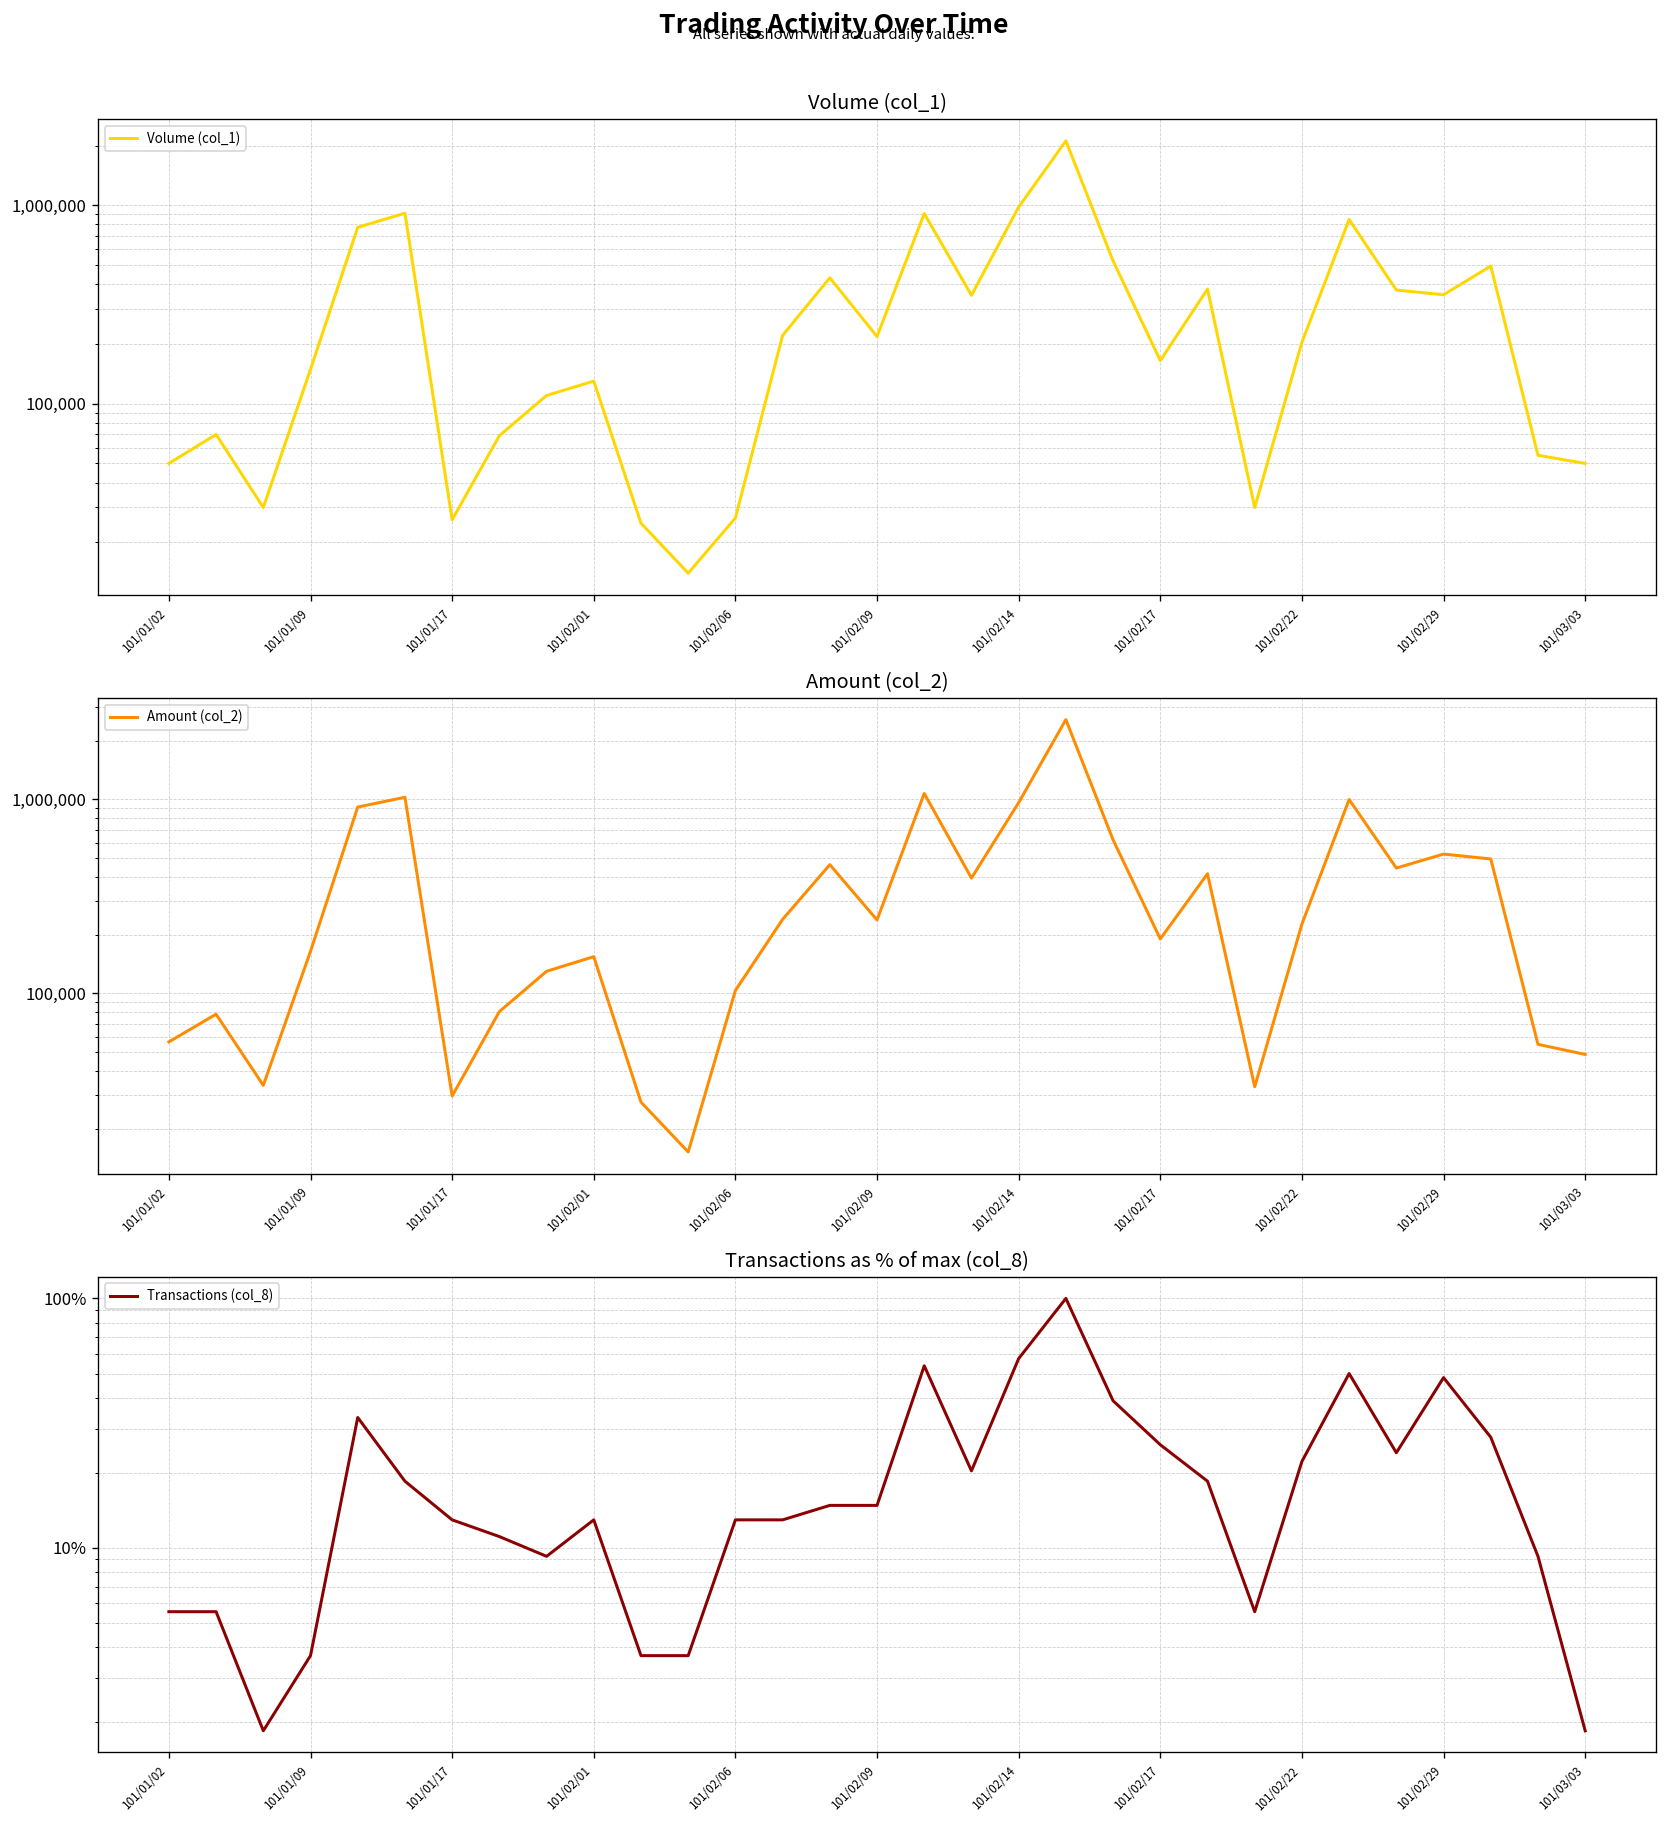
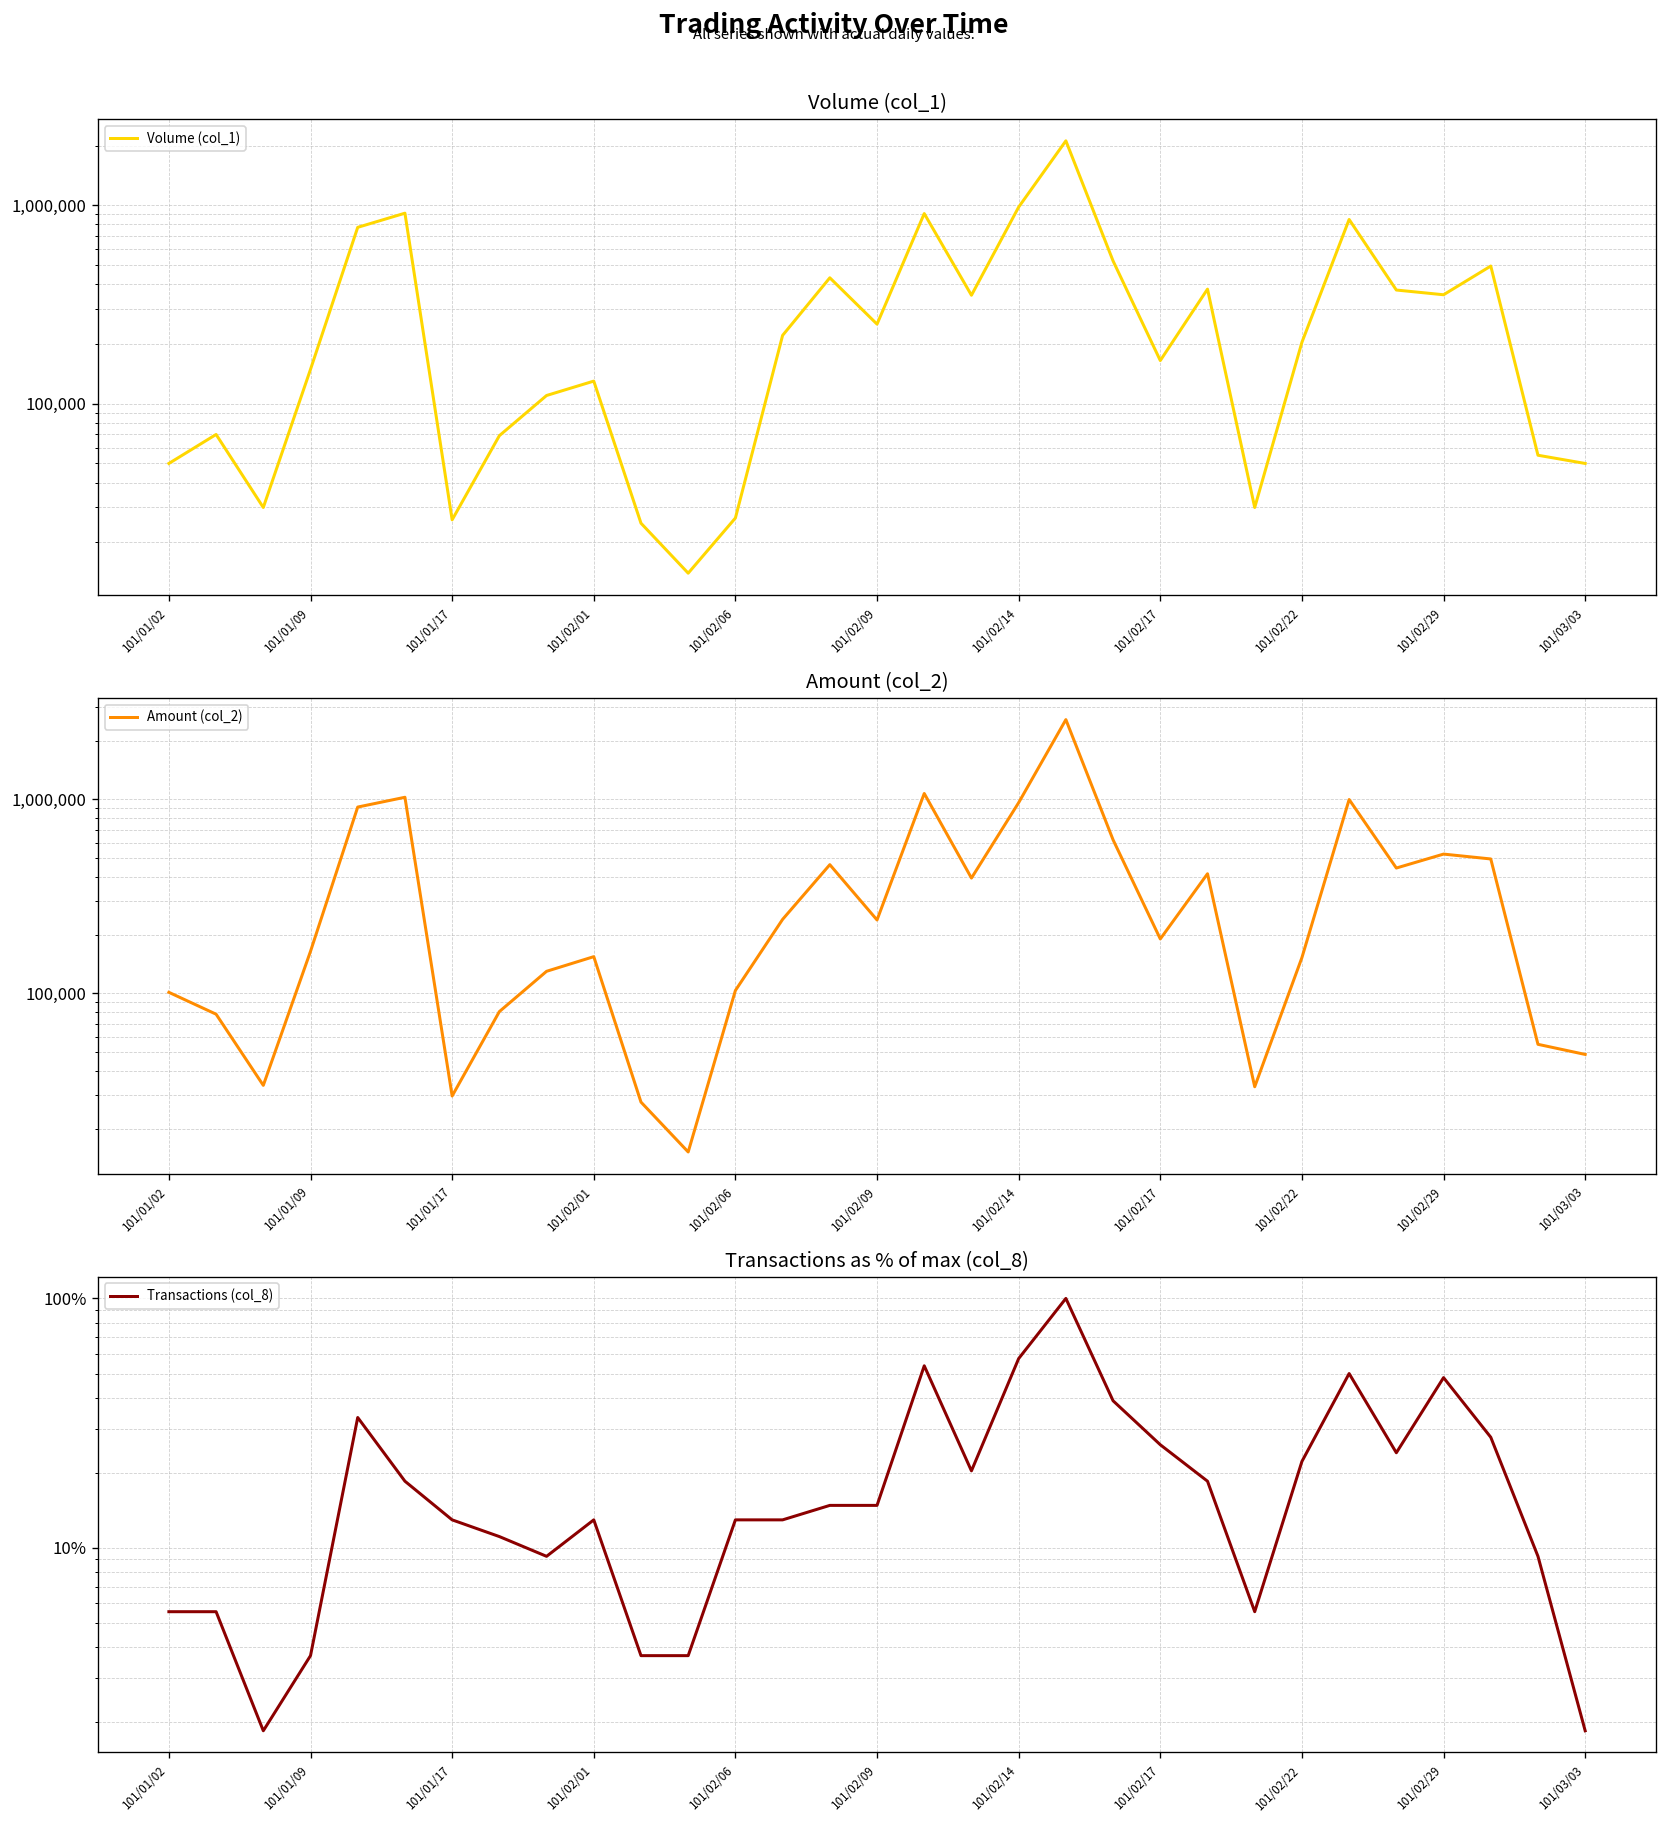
Volume (col_1), 101/02/09: 220,000 -> 250,000
Amount (col_2), 101/01/02: 56,000 -> 100,000
Amount (col_2), 101/02/22: 230,000 -> 150,000
